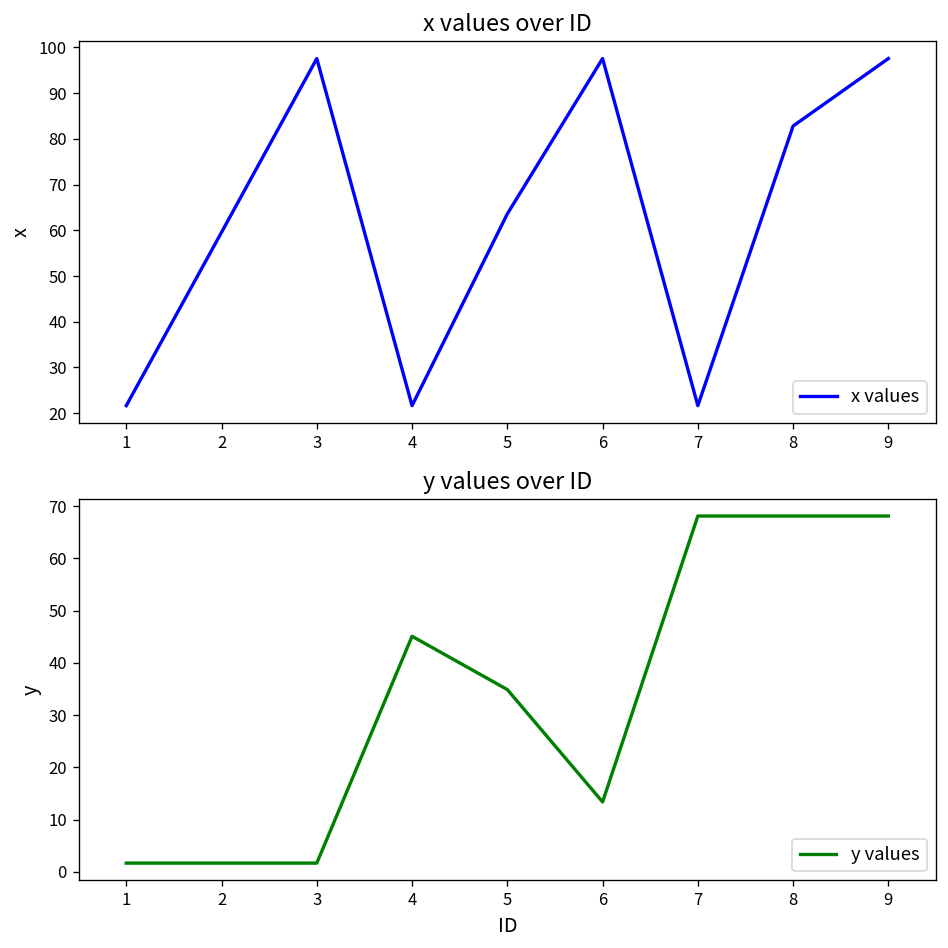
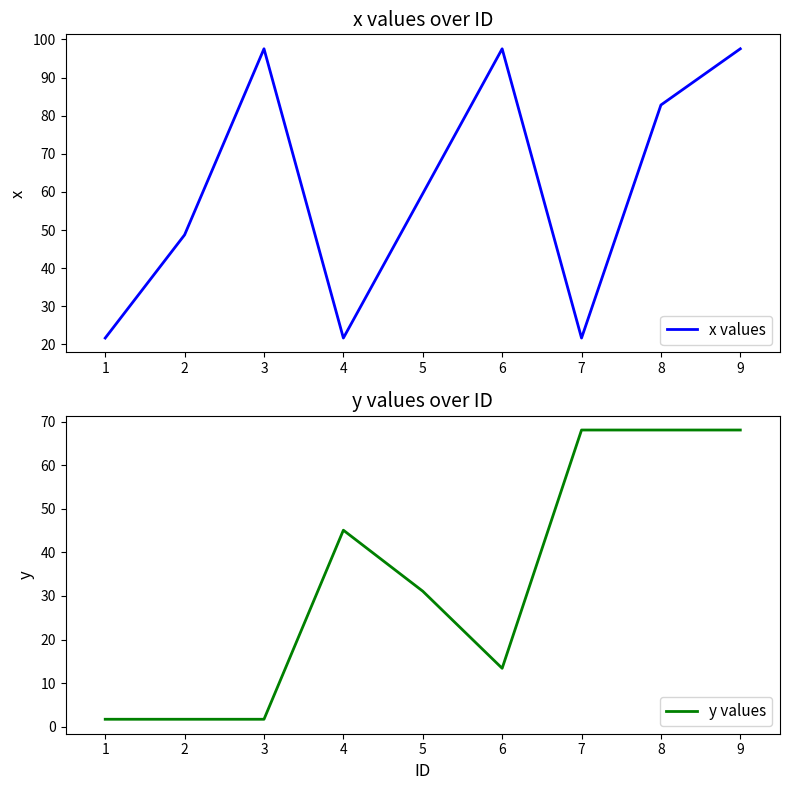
x values over ID, 2: 60 -> 49
x values over ID, 5: 64 -> 60
y values over ID, 5: 35 -> 31
